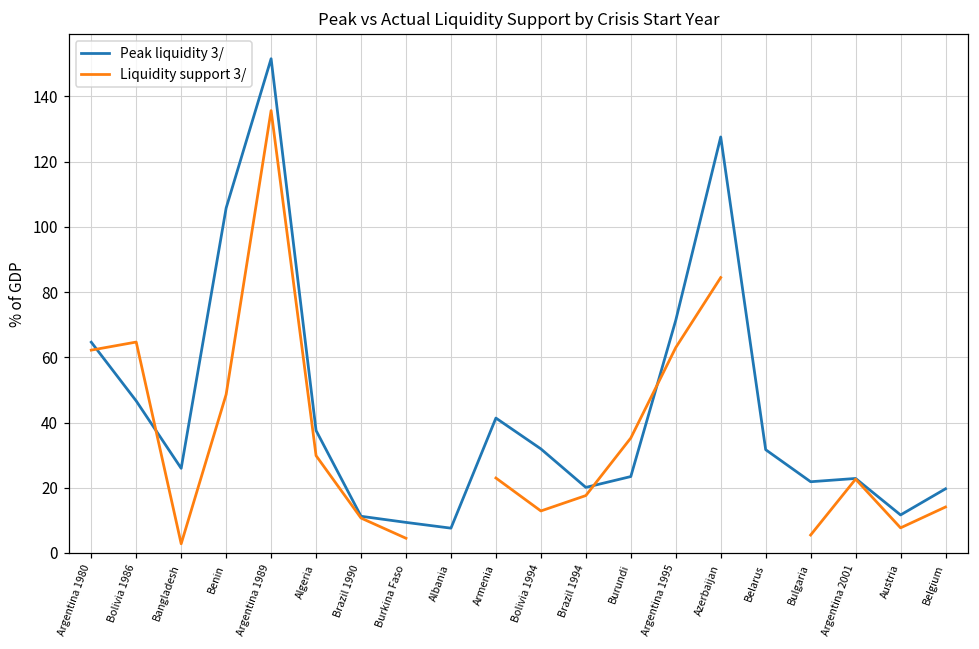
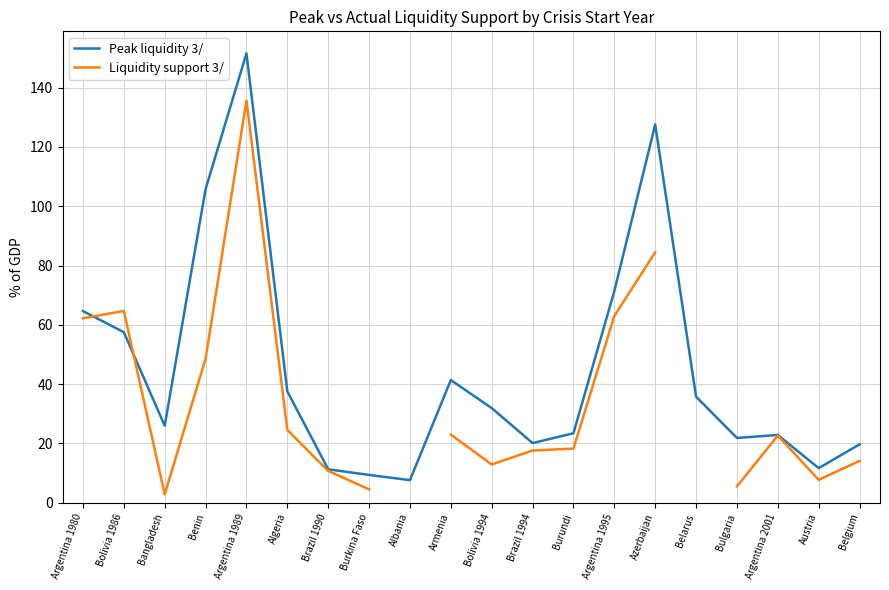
Peak liquidity 3/, Bolivia 1986: 47 -> 58
Liquidity support 3/, Algeria: 30 -> 25
Liquidity support 3/, Burundi: 35 -> 18
Peak liquidity 3/, Belarus: 32 -> 36
